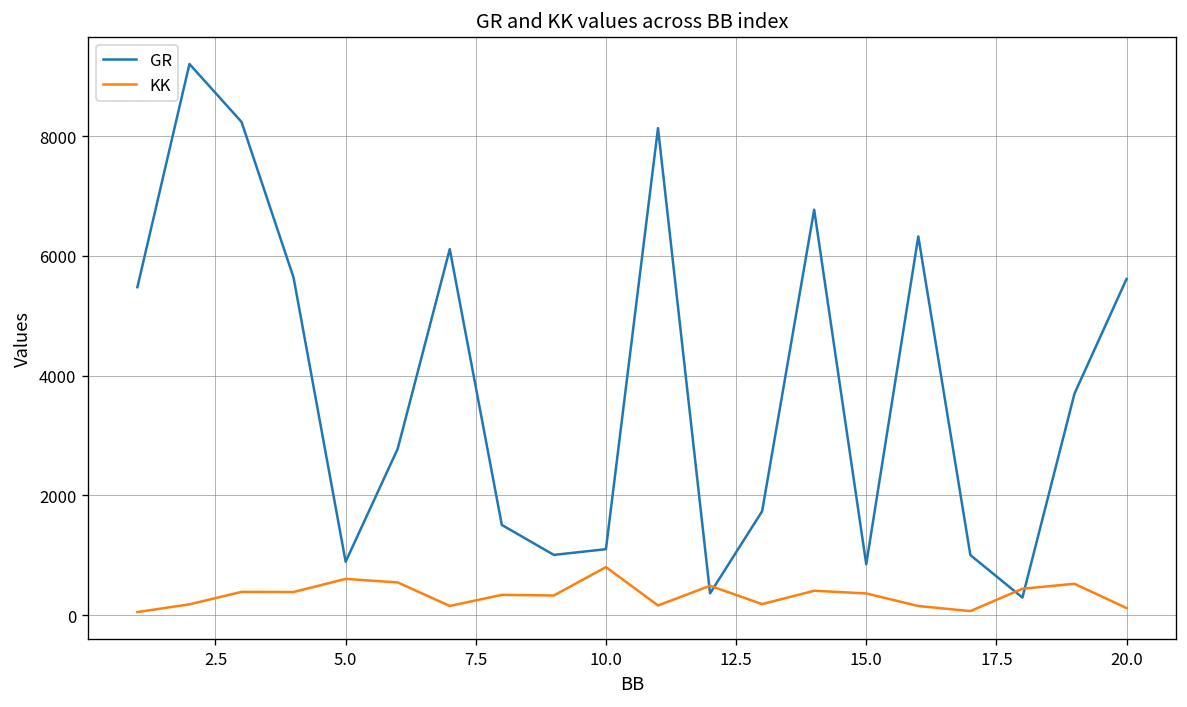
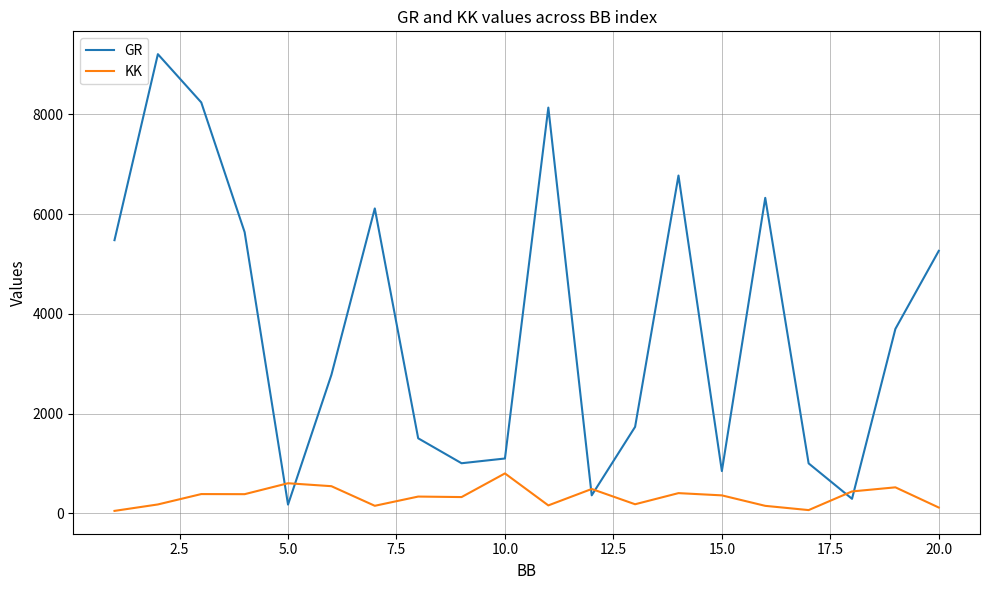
GR, 5.0: 900 -> 200
GR, 20.0: 5600 -> 5300
